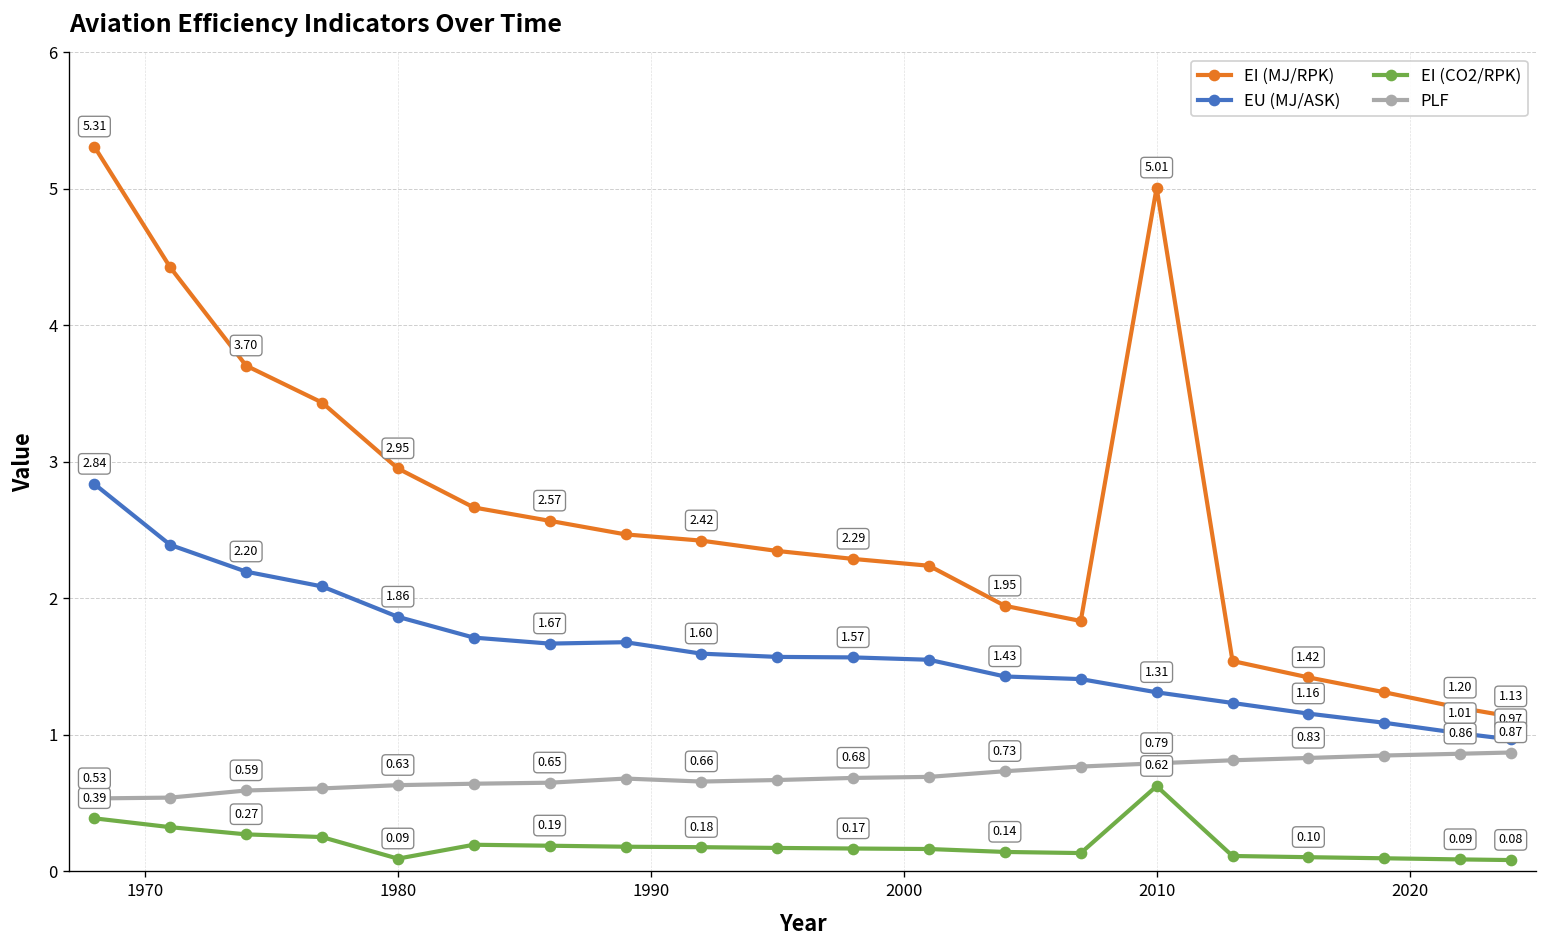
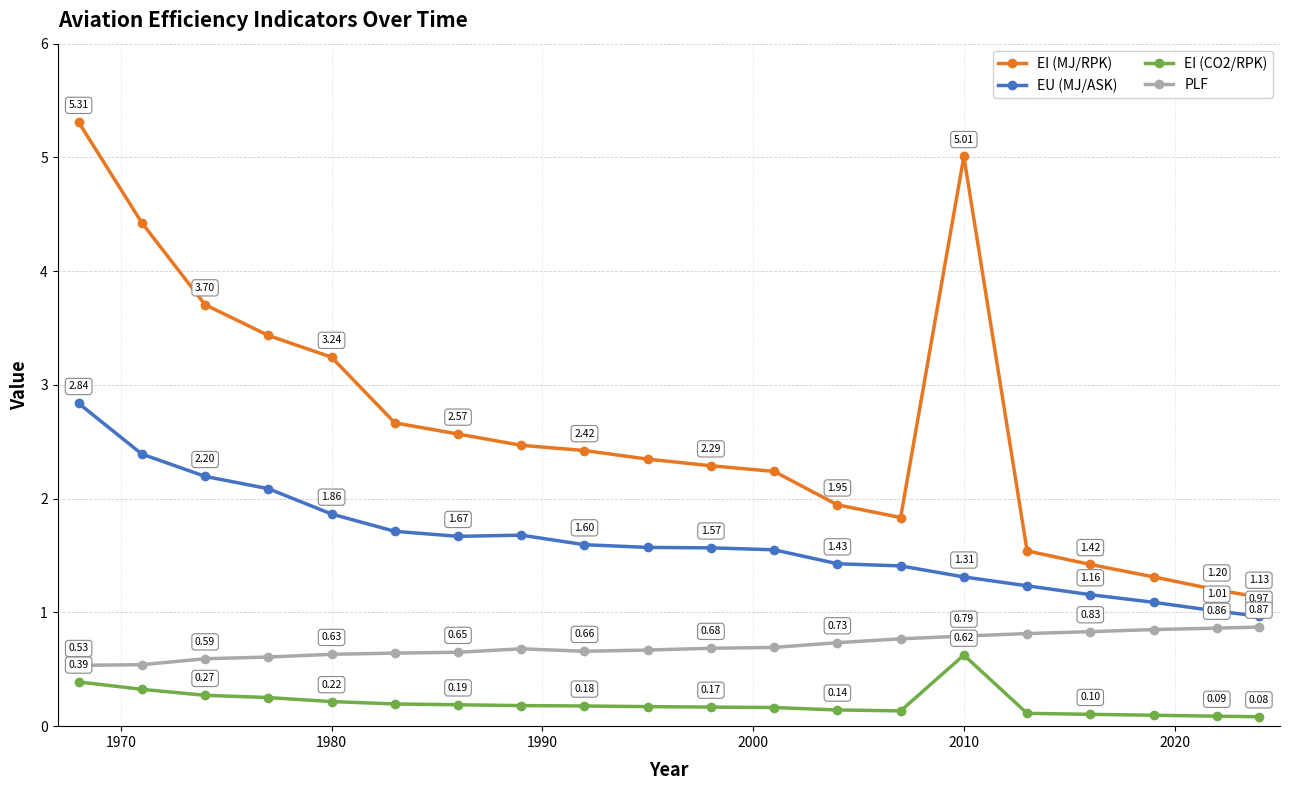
EI (MJ/RPK), 1980: 2.95 -> 3.24
EI (CO2/RPK), 1980: 0.09 -> 0.22
